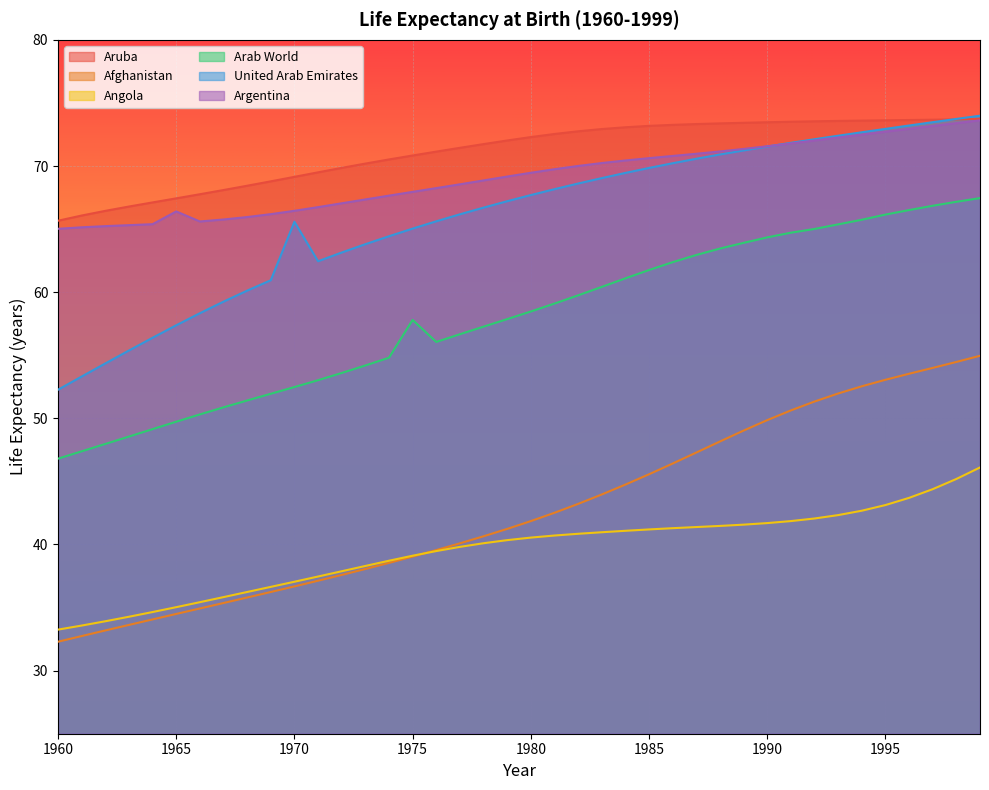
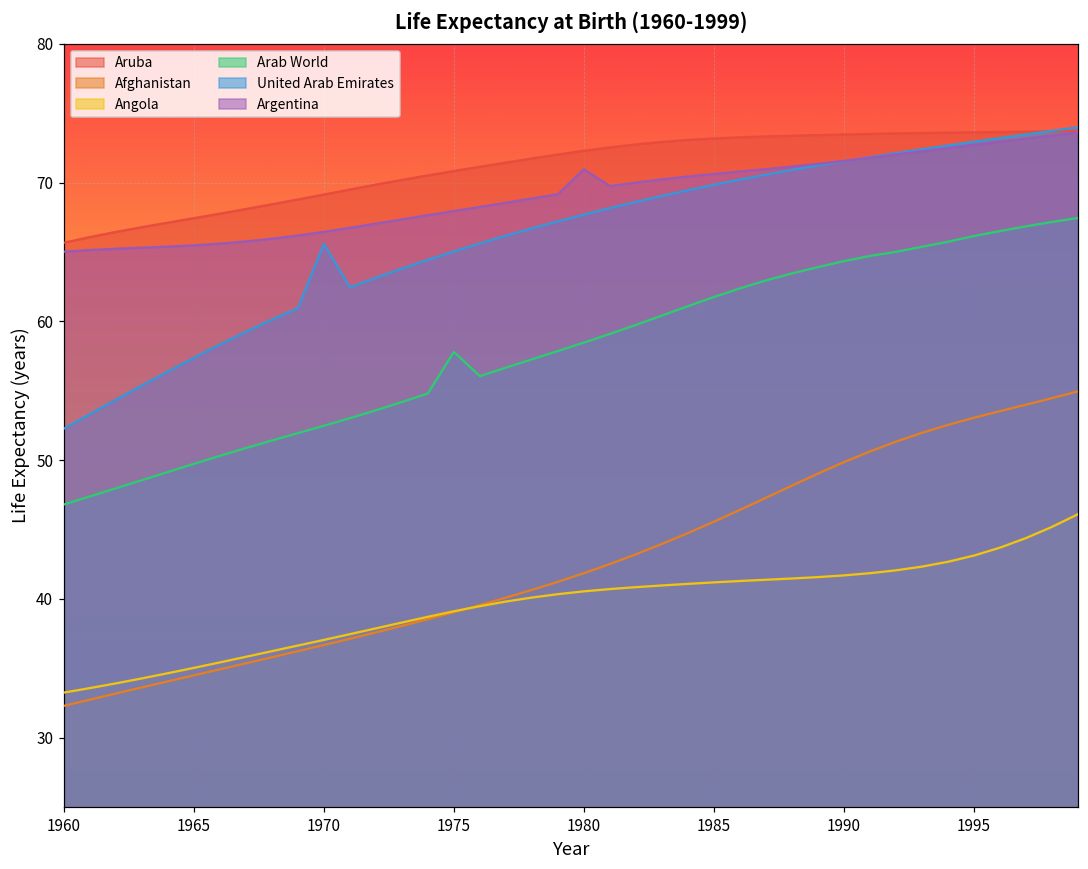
Argentina, 1965: 66.4 -> 65.5
Argentina, 1980: 69.5 -> 71.0
